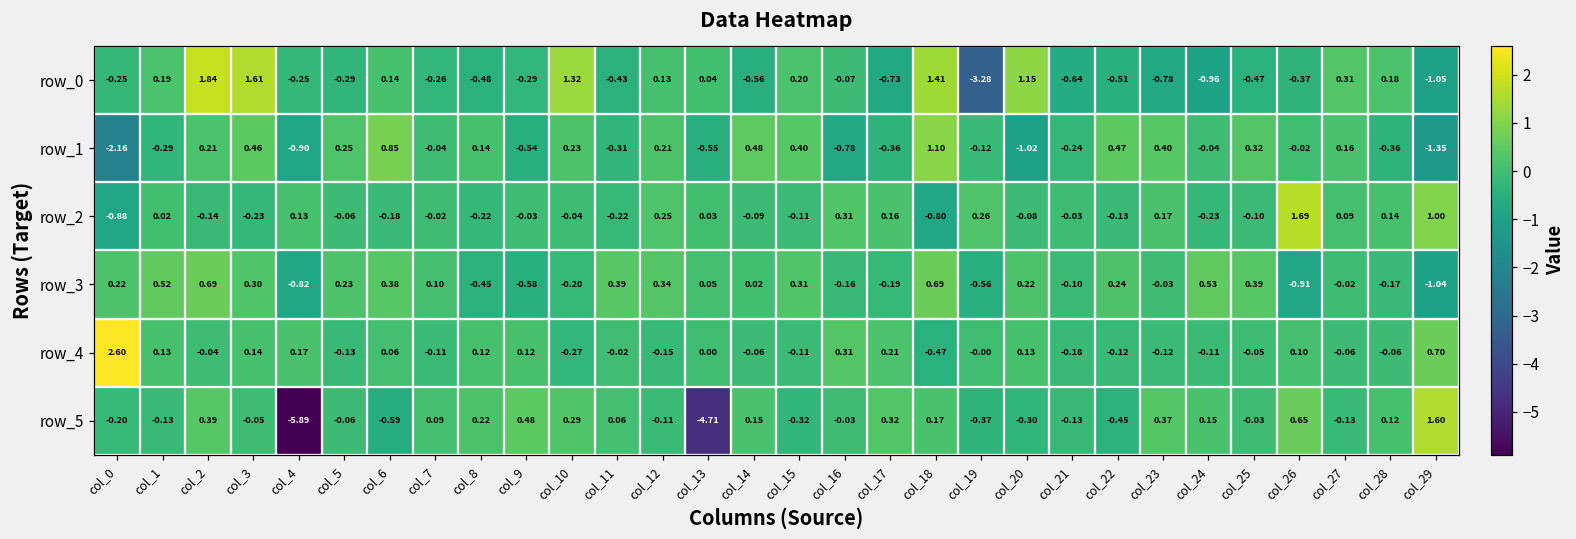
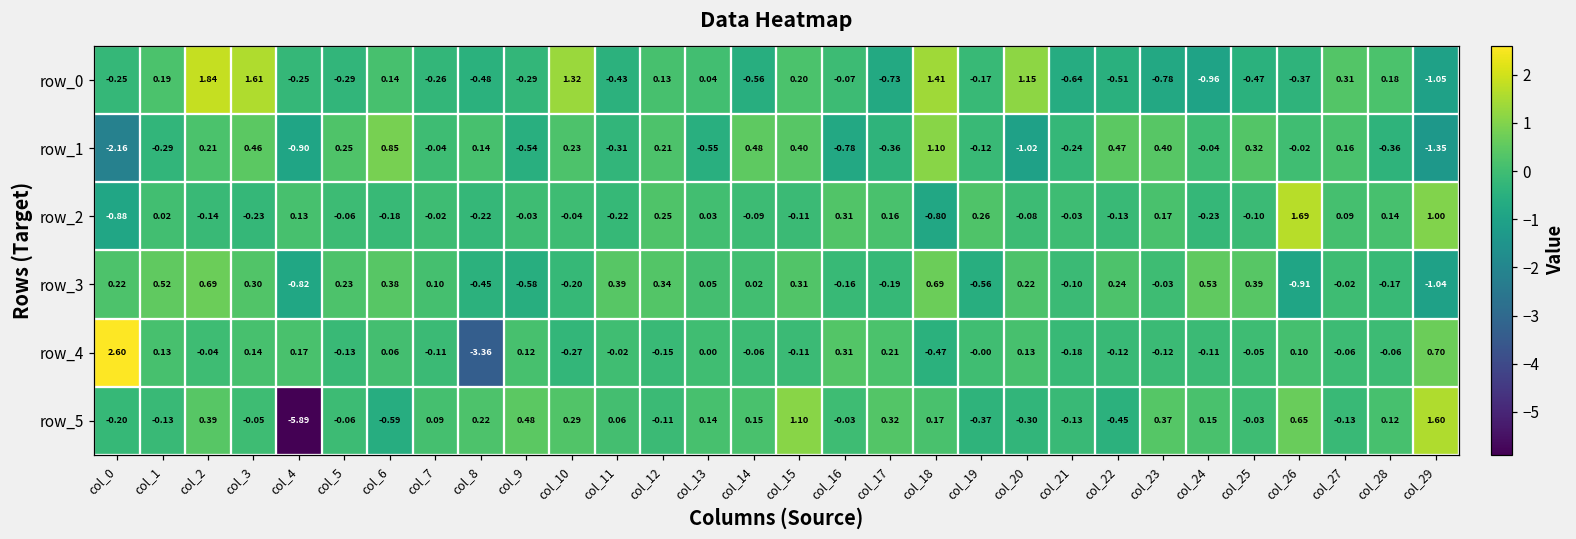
row_0, col_19: -3.28 -> -0.17
row_4, col_8: 0.12 -> -3.36
row_5, col_13: -4.71 -> 0.14
row_5, col_15: -0.32 -> 1.10
